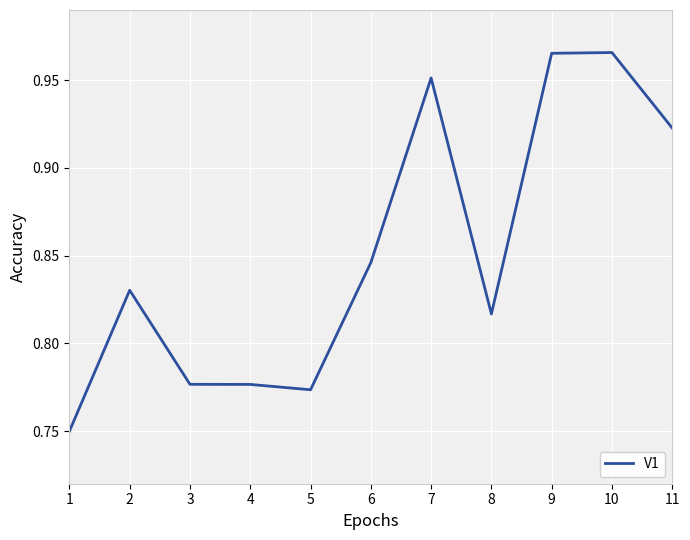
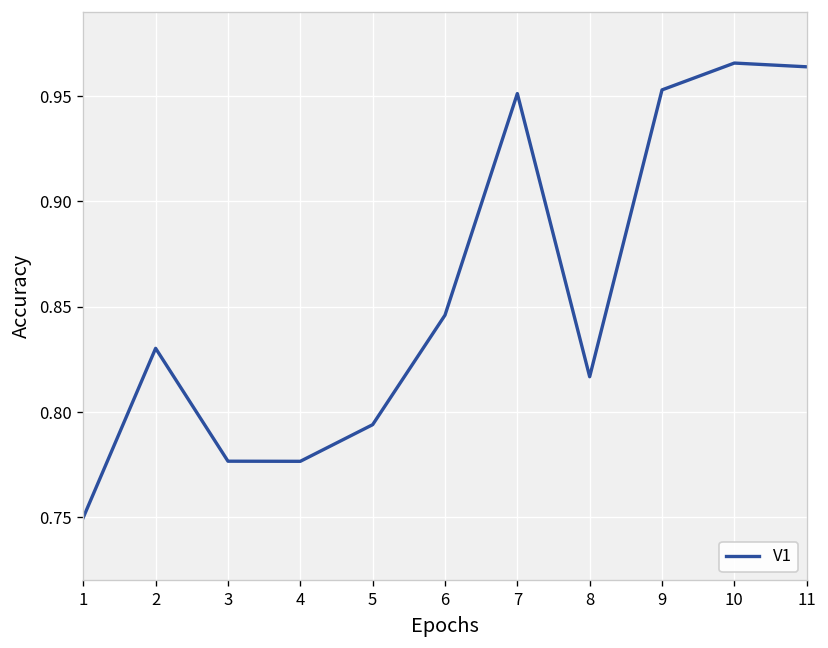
5: 0.774 -> 0.794
9: 0.965 -> 0.953
11: 0.923 -> 0.964
